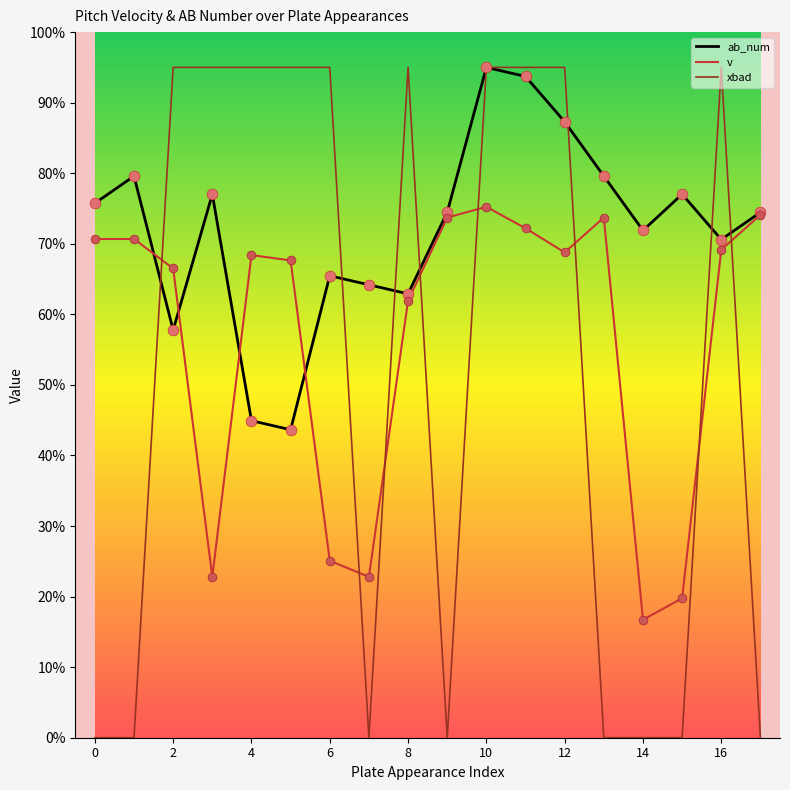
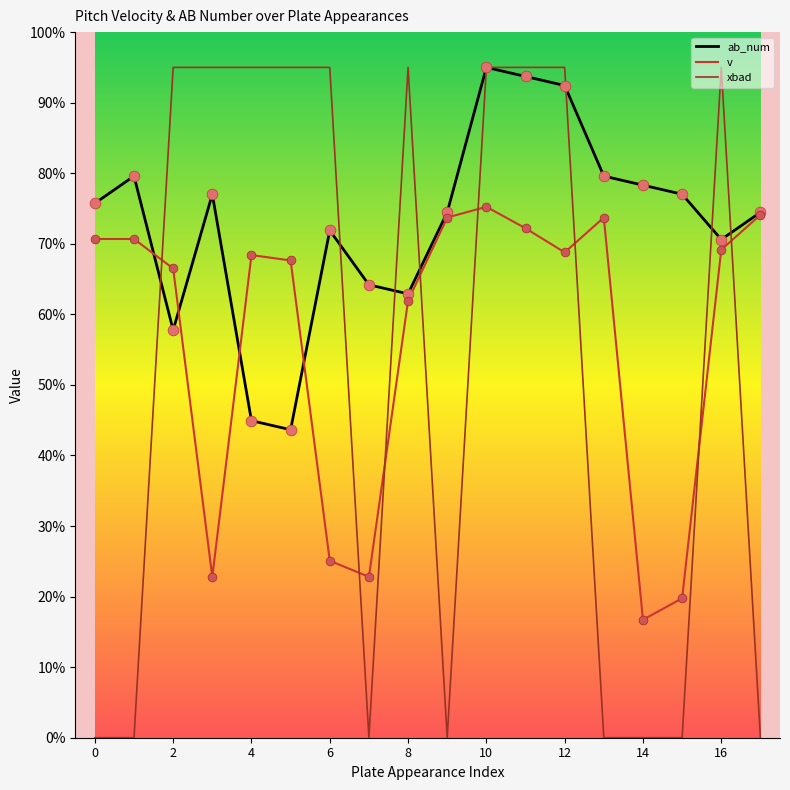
ab_num, 6: 65% -> 72%
ab_num, 12: 87% -> 92%
ab_num, 14: 72% -> 78%
